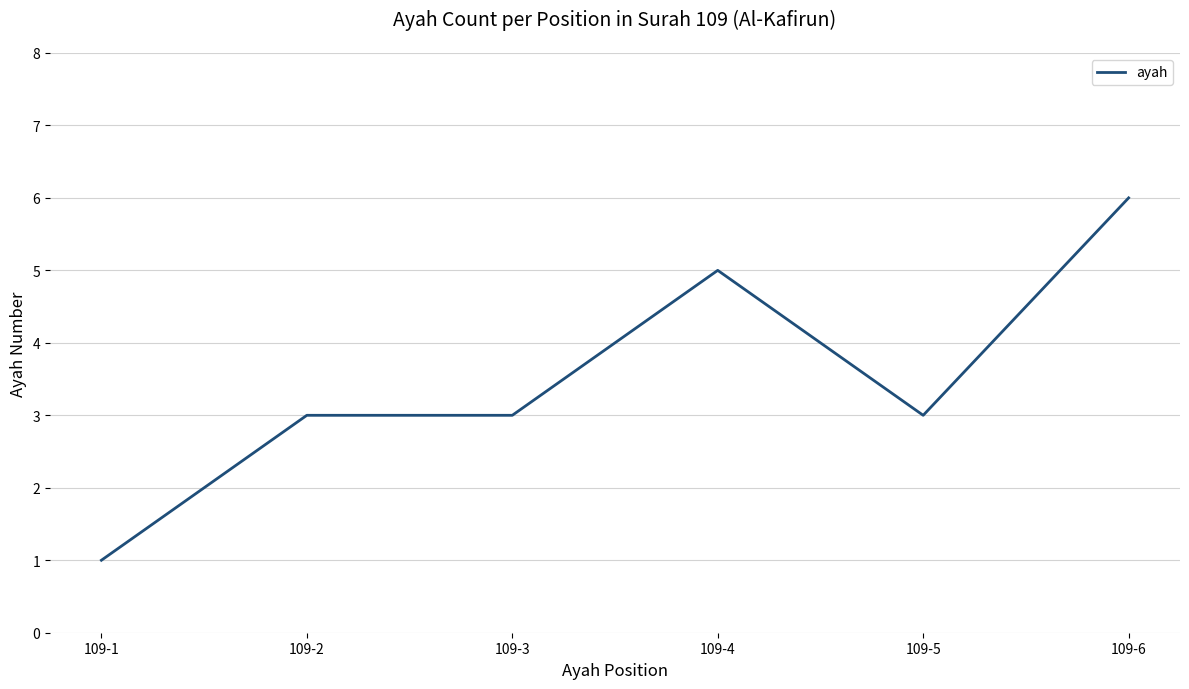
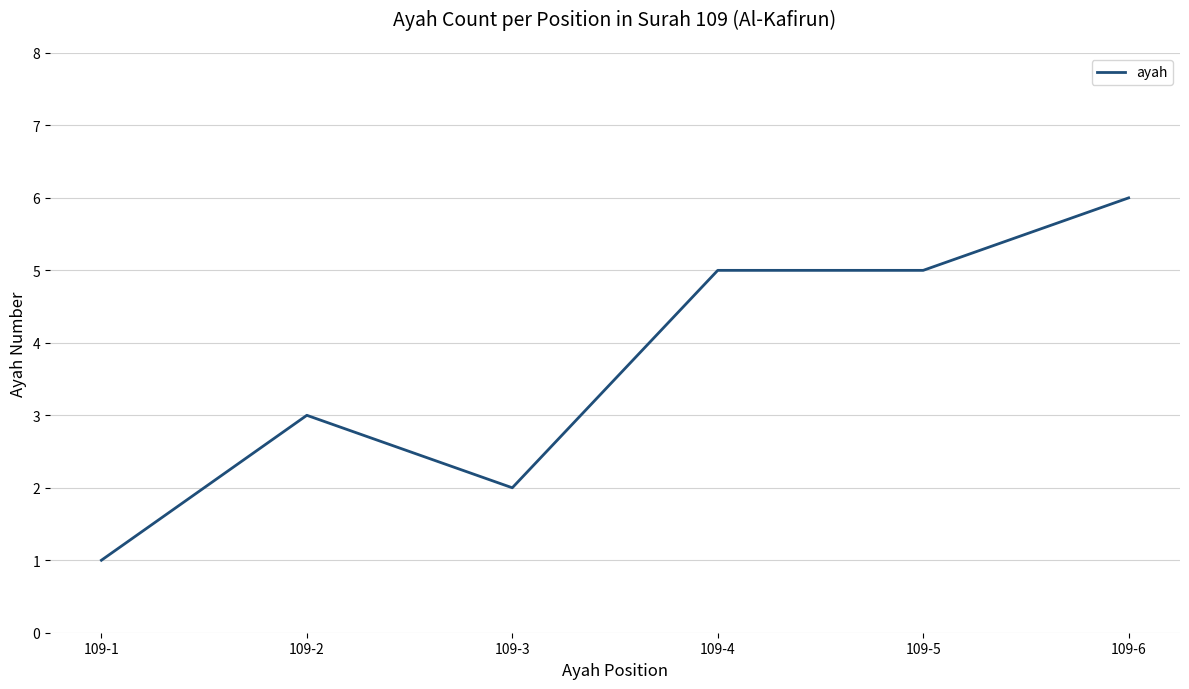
109-3: 3 -> 2
109-5: 3 -> 5
